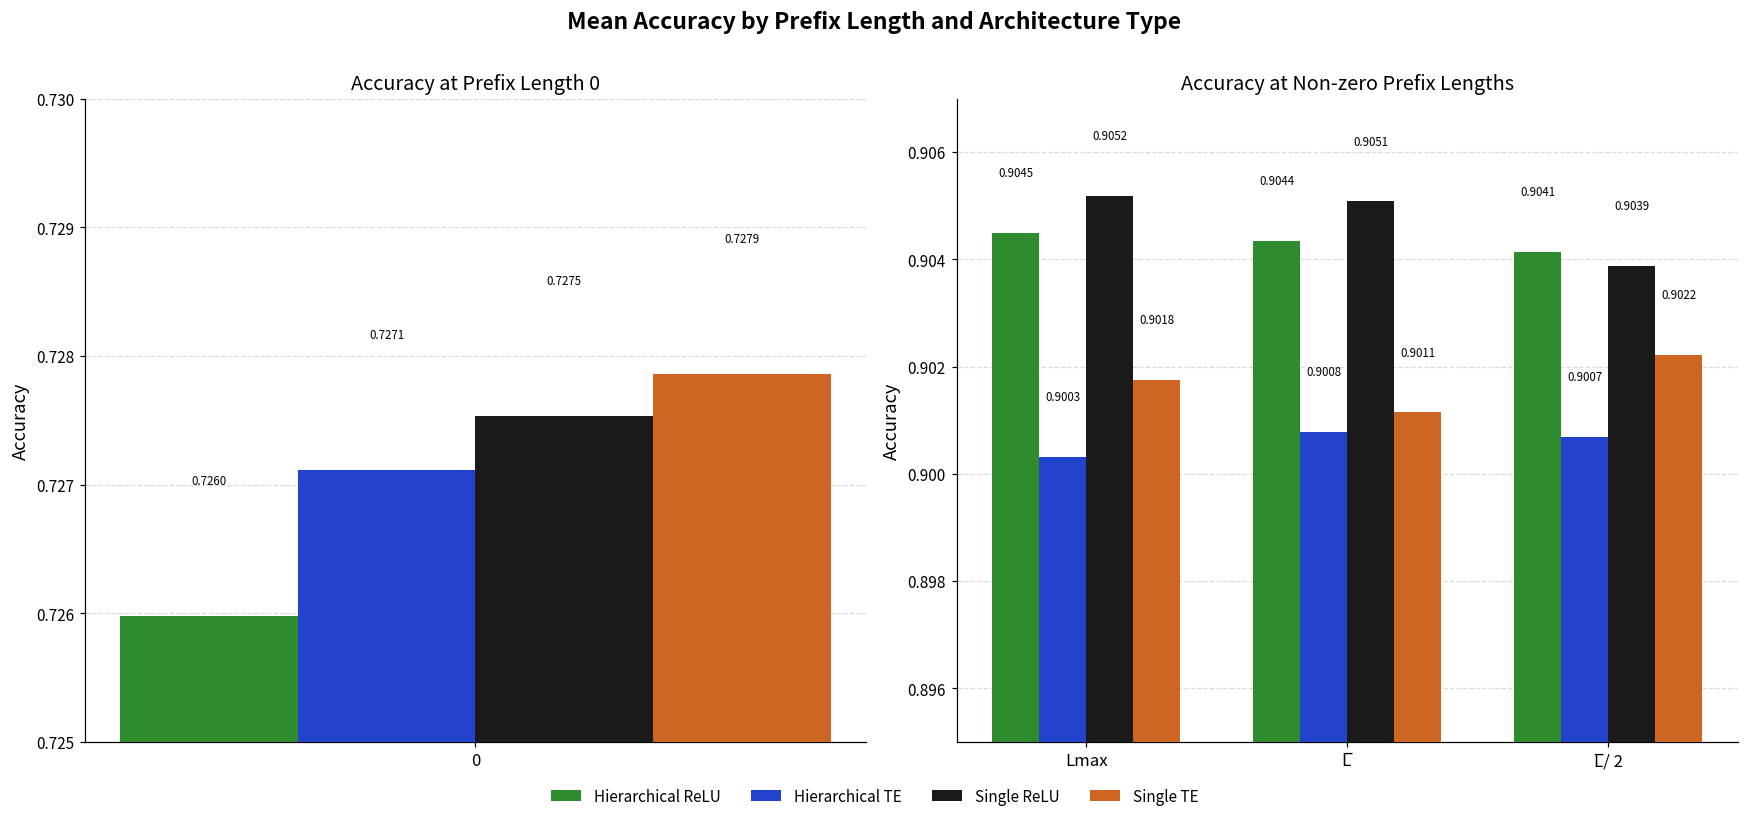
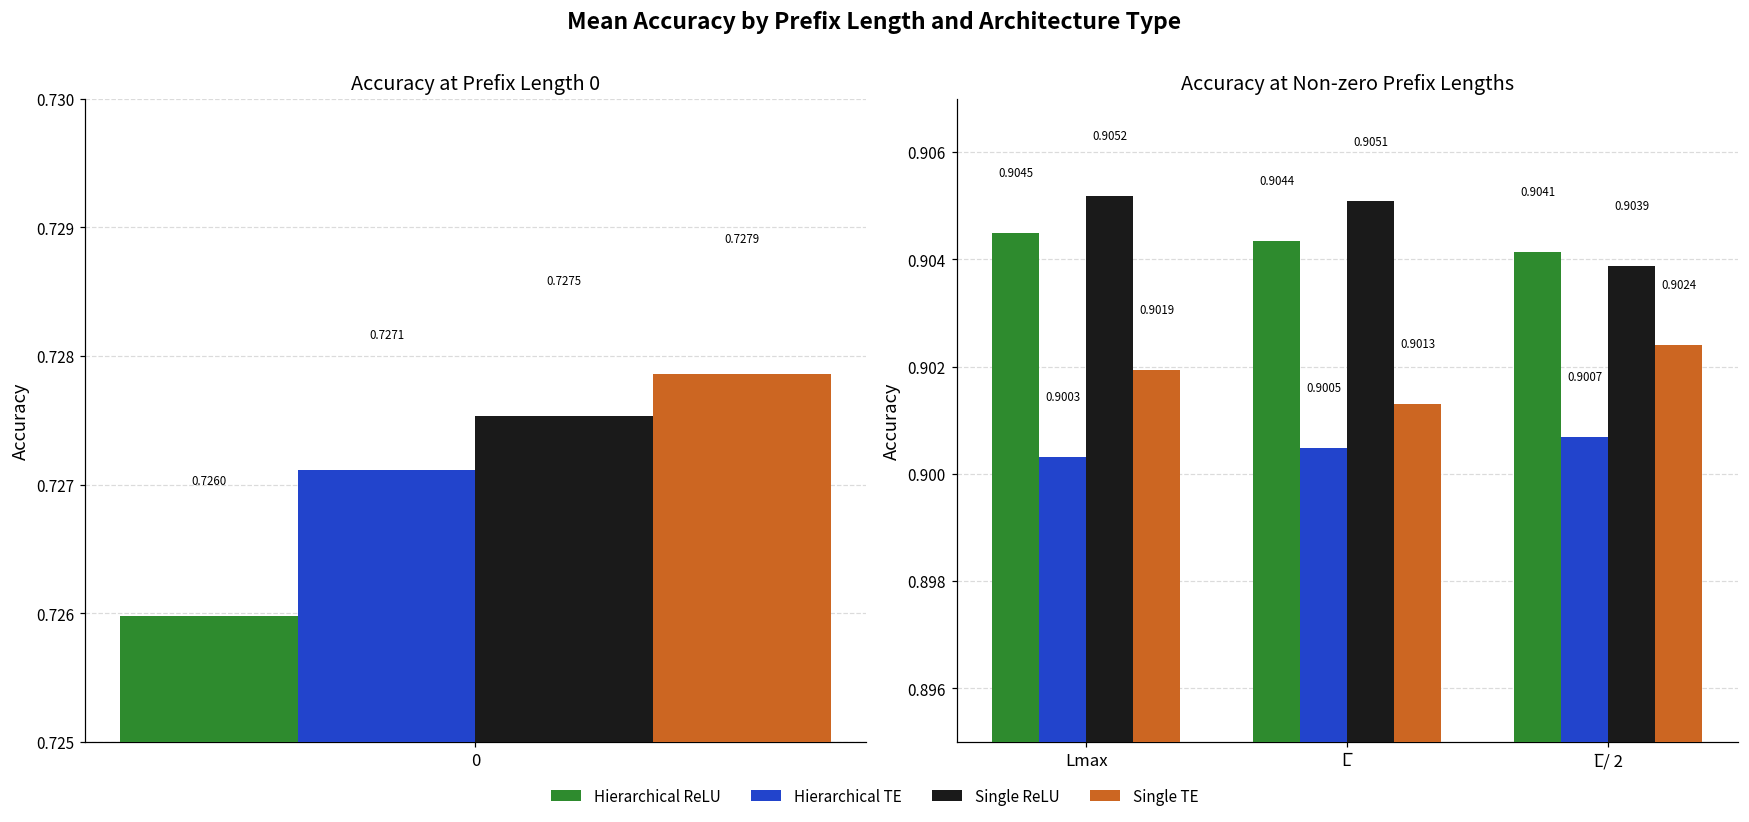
Accuracy at Non-zero Prefix Lengths, Single TE, Lmax: 0.9018 -> 0.9019
Accuracy at Non-zero Prefix Lengths, Hierarchical TE, L̅: 0.9008 -> 0.9005
Accuracy at Non-zero Prefix Lengths, Single TE, L̅: 0.9011 -> 0.9013
Accuracy at Non-zero Prefix Lengths, Single TE, L̅/ 2: 0.9022 -> 0.9024
